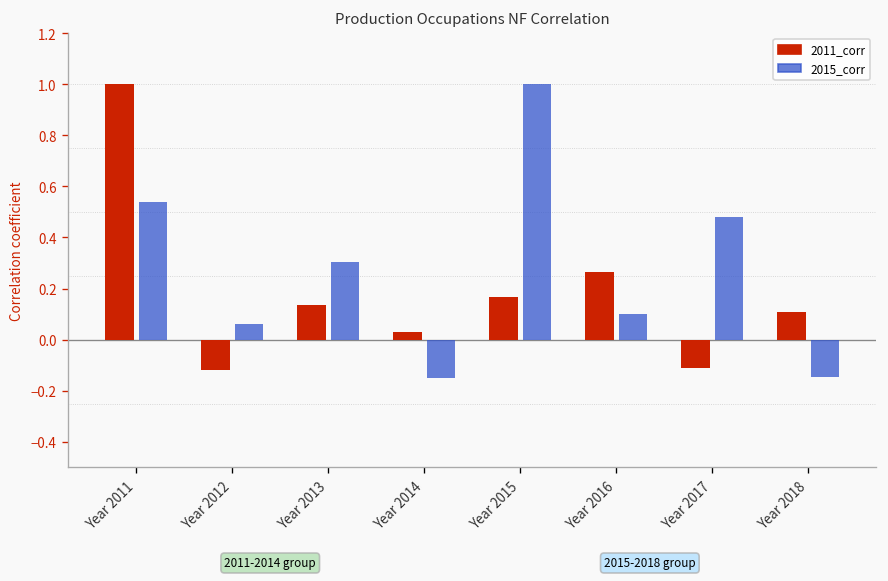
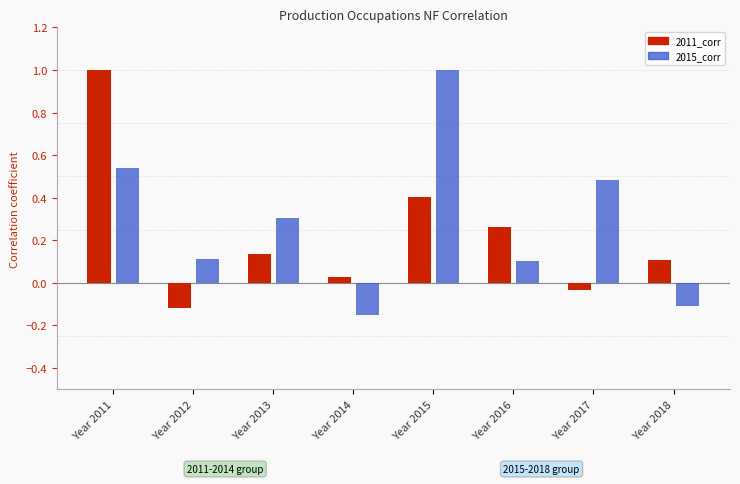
2015_corr, Year 2012: 0.06 -> 0.11
2011_corr, Year 2015: 0.17 -> 0.41
2011_corr, Year 2017: -0.11 -> -0.03
2015_corr, Year 2018: -0.14 -> -0.11
